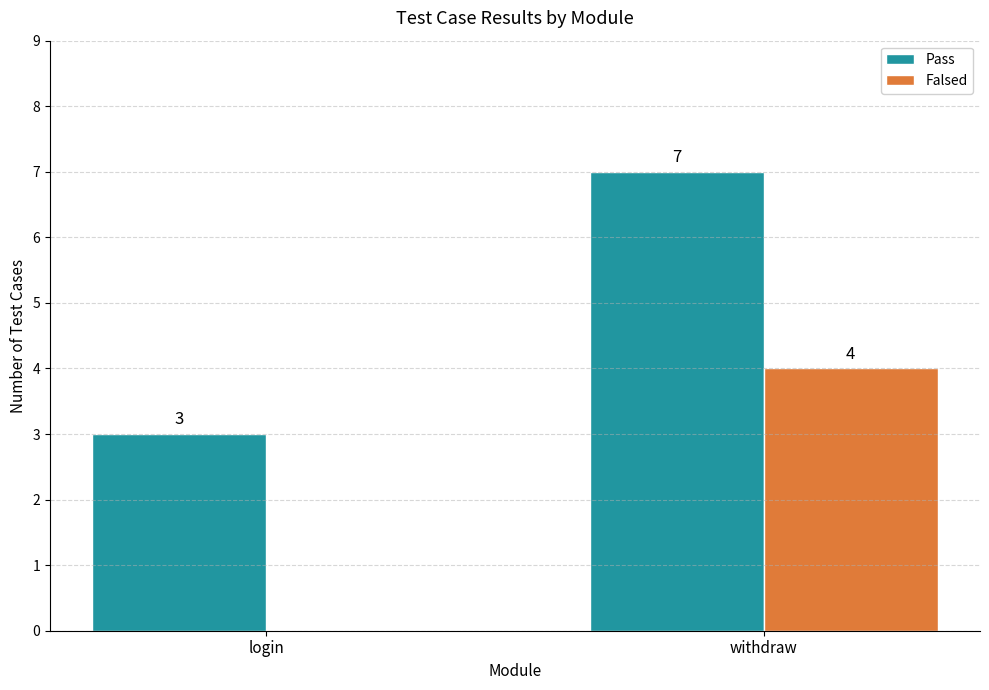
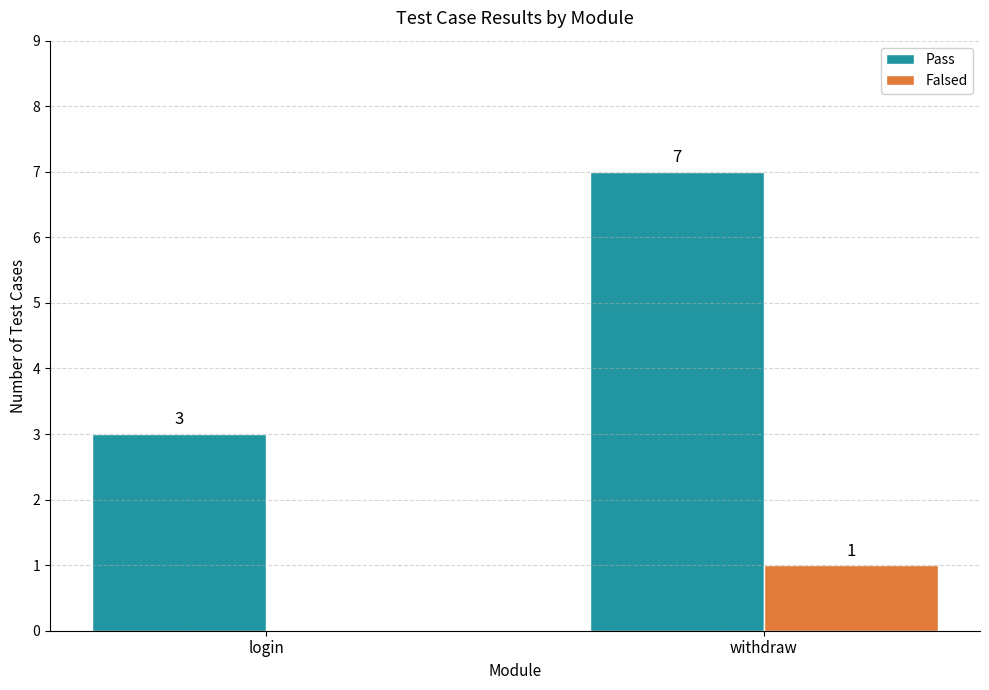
Falsed, withdraw: 4 -> 1
